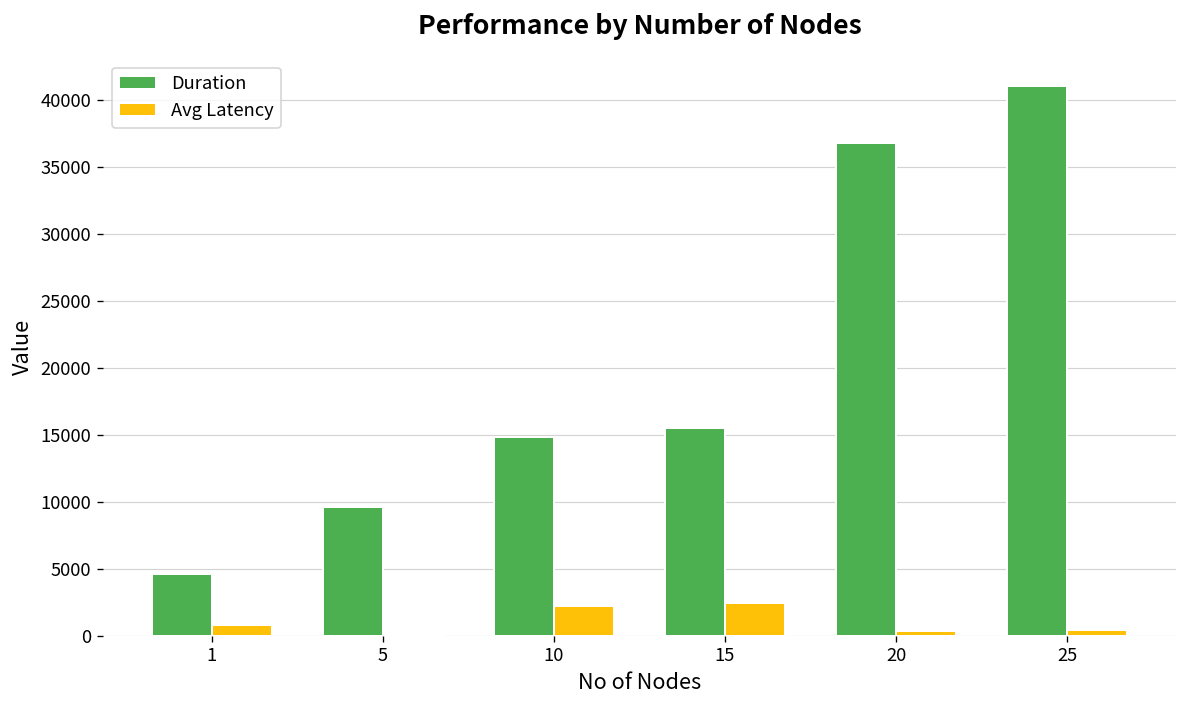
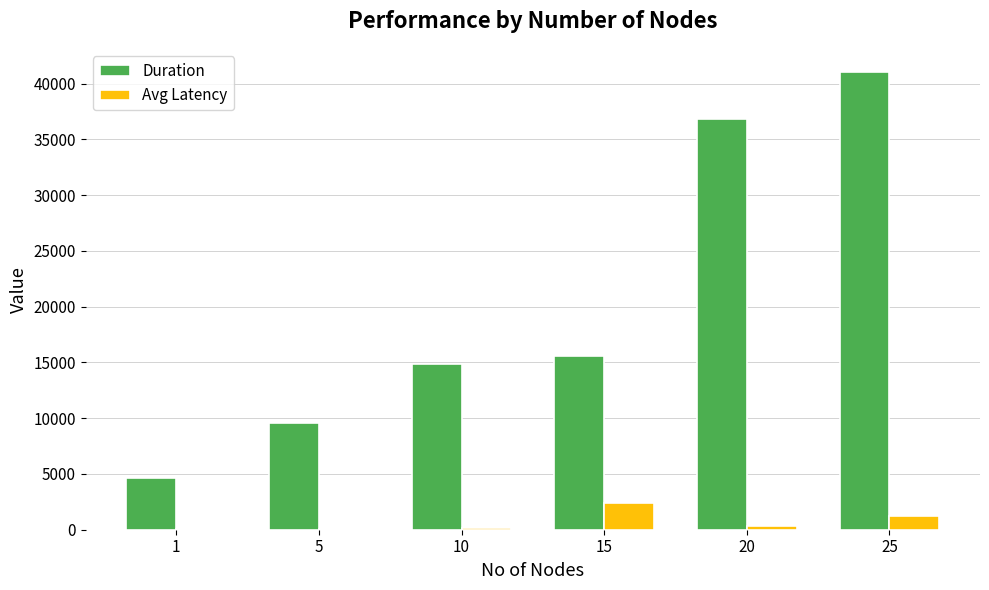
Avg Latency, 1: 800 -> 0
Avg Latency, 10: 2200 -> 200
Avg Latency, 25: 400 -> 1300
